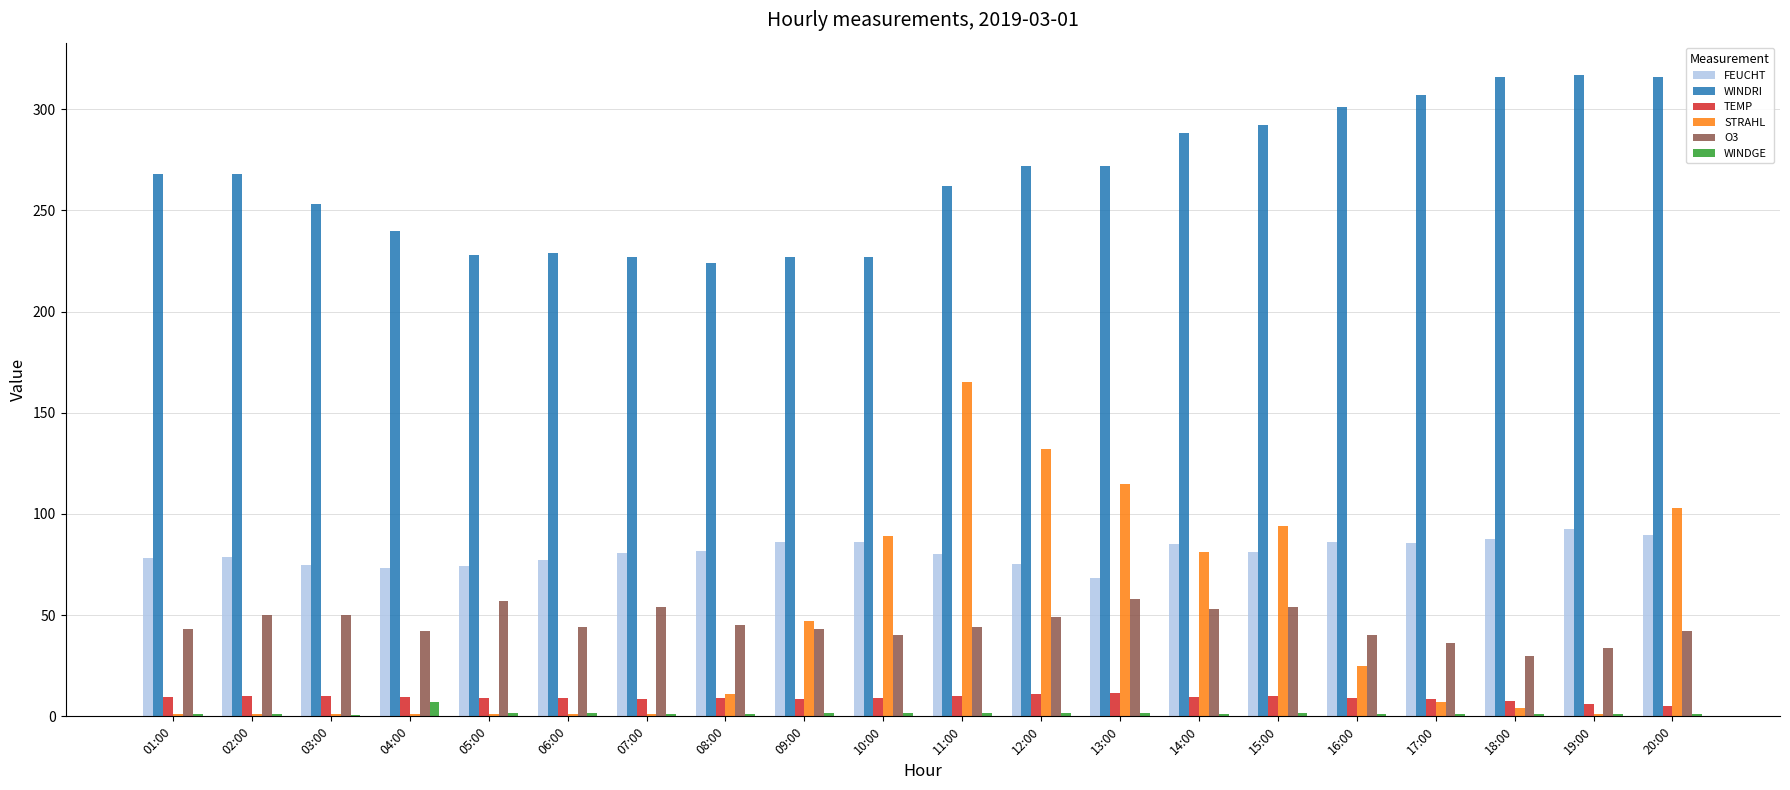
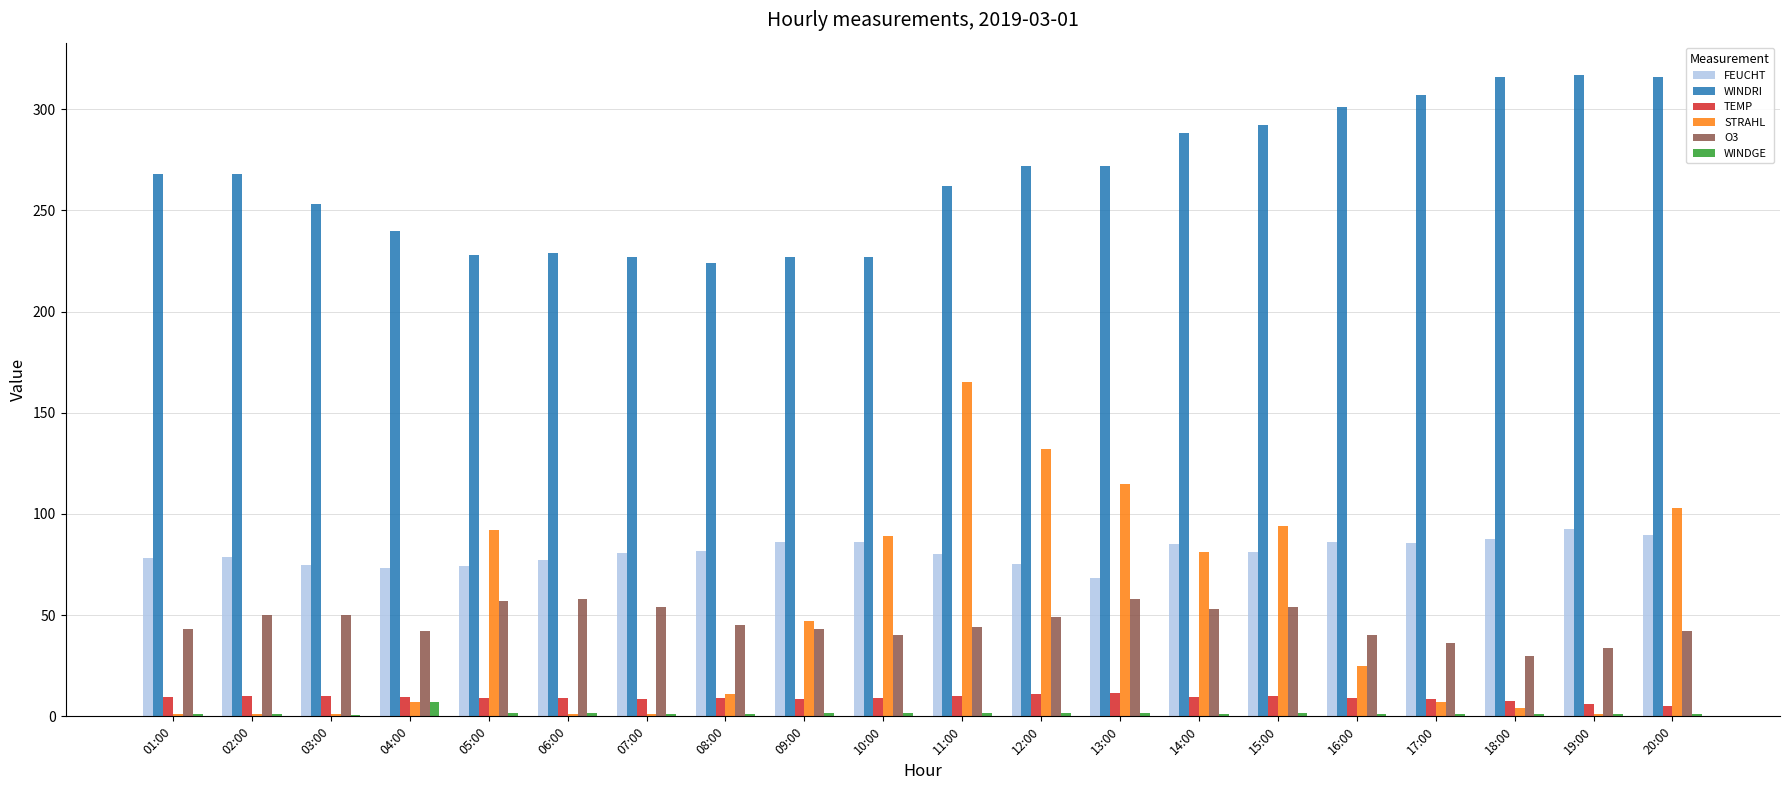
STRAHL, 04:00: 1 -> 7
STRAHL, 05:00: 1 -> 92
O3, 06:00: 44 -> 58
